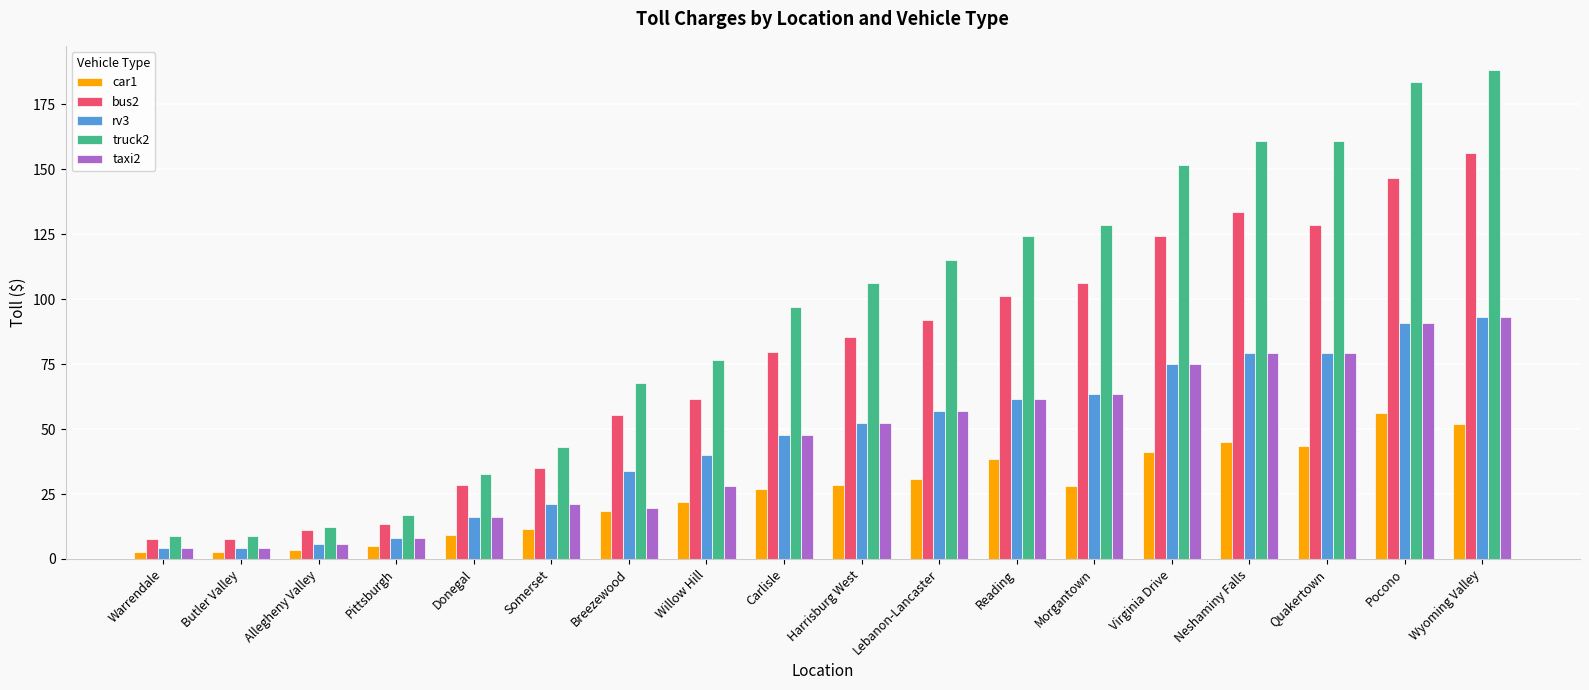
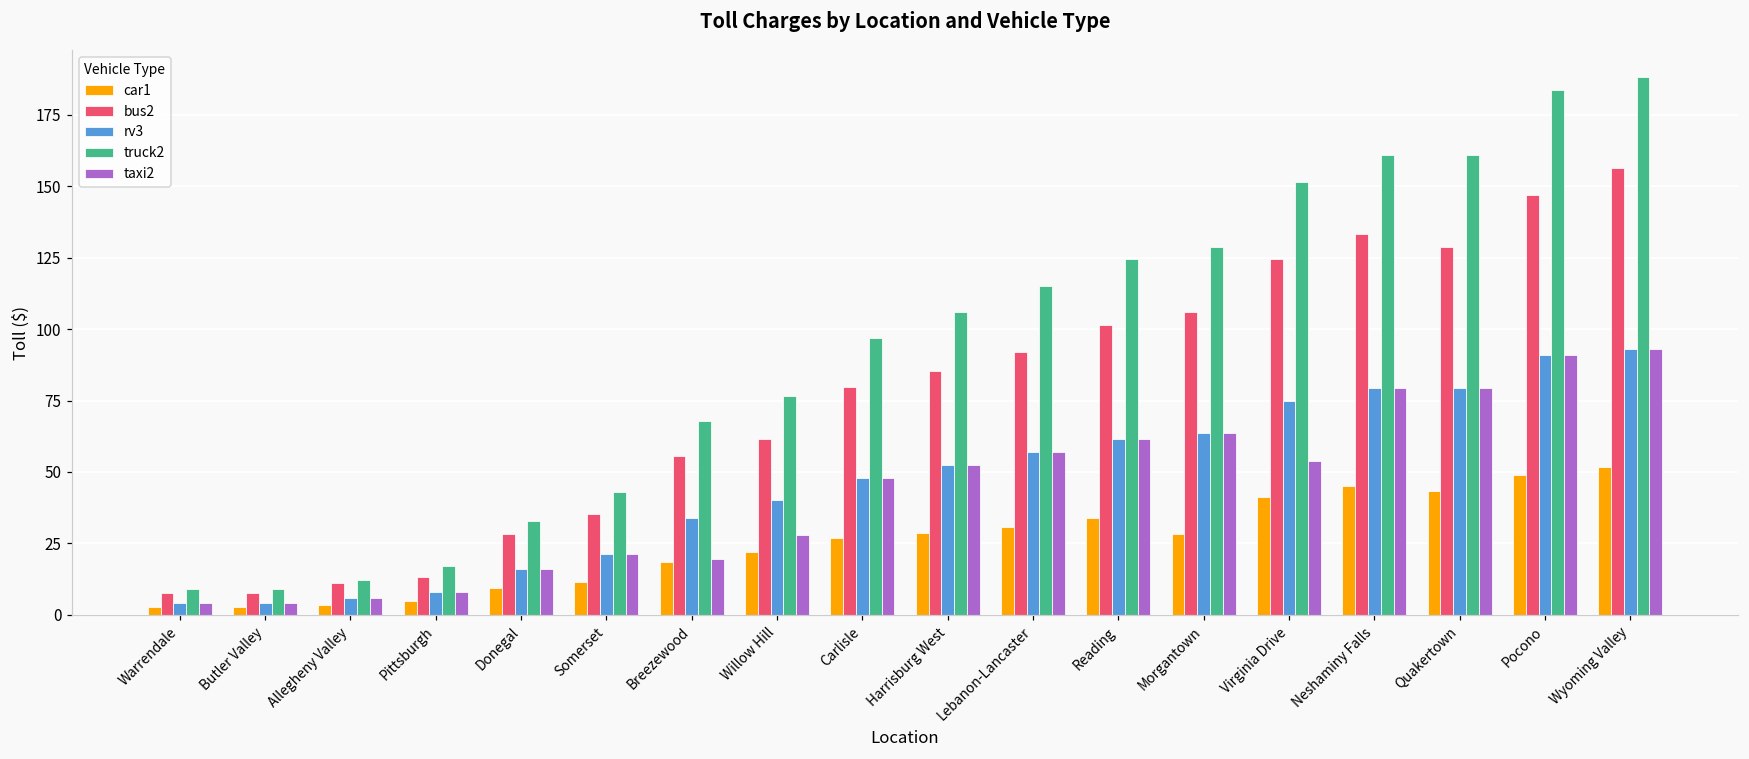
car1, Reading: 38 -> 34
taxi2, Virginia Drive: 75 -> 54
car1, Pocono: 56 -> 49
